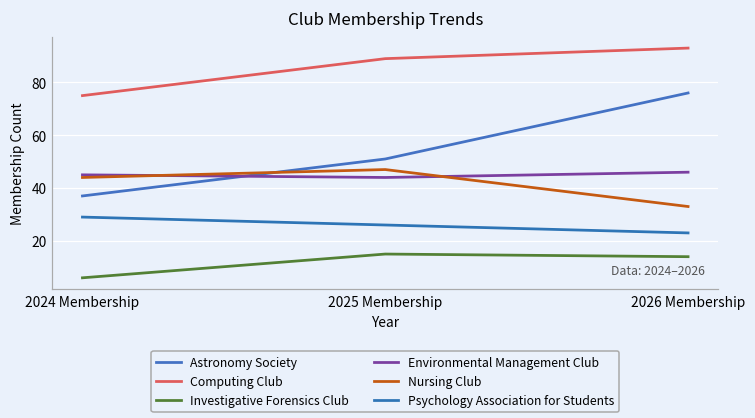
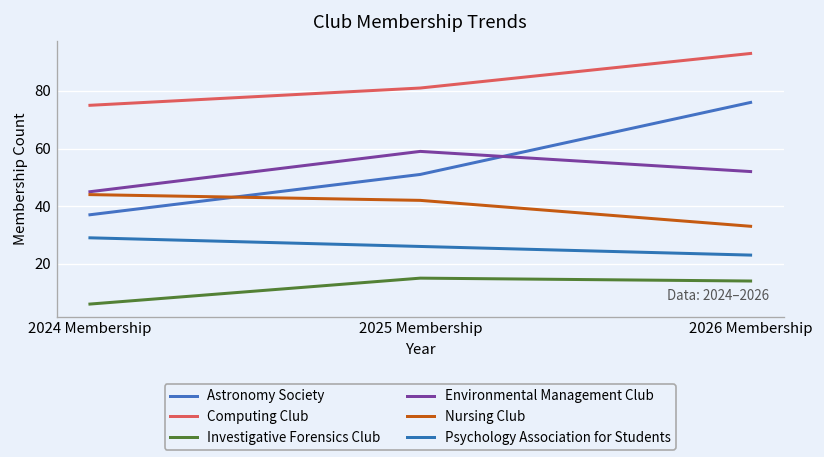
Computing Club, 2025 Membership: 89 -> 81
Environmental Management Club, 2025 Membership: 44 -> 59
Nursing Club, 2025 Membership: 47 -> 42
Environmental Management Club, 2026 Membership: 46 -> 52
